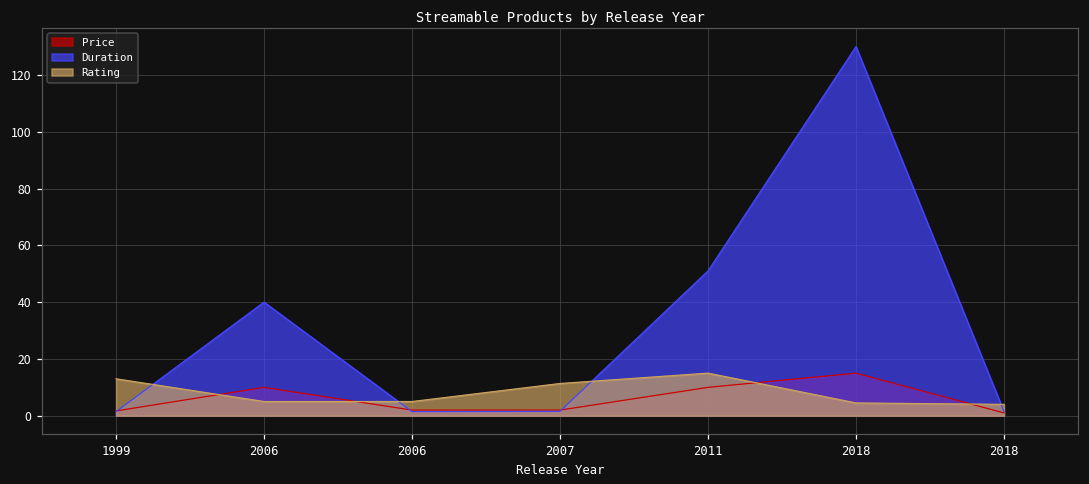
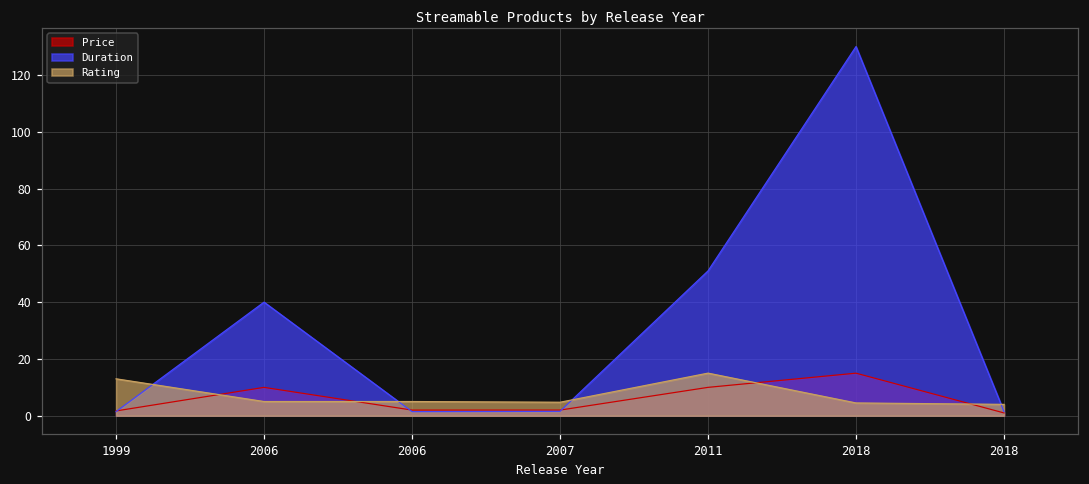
Rating, 2007: 11 -> 5
